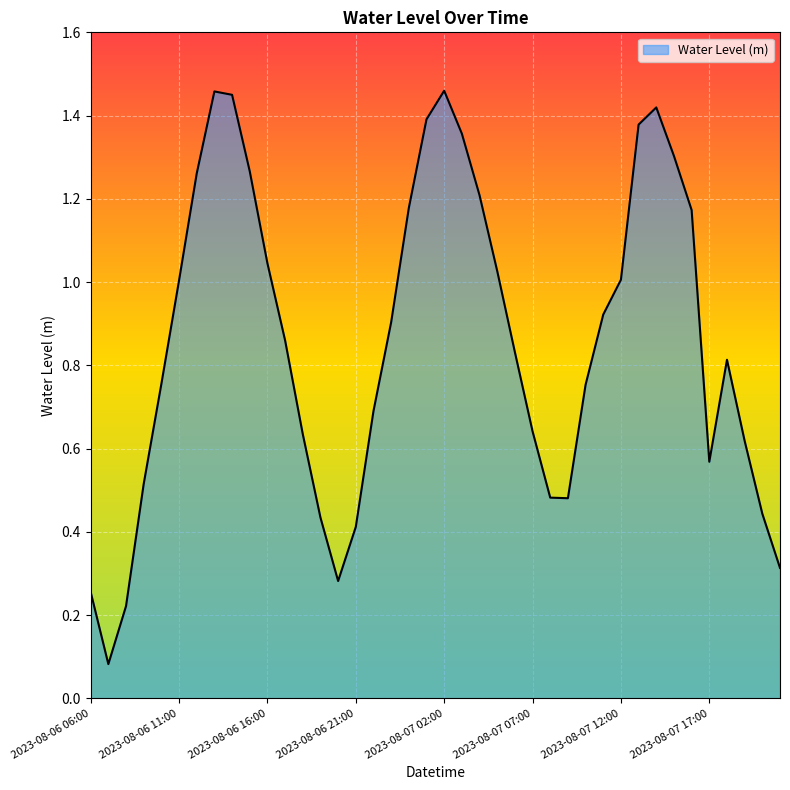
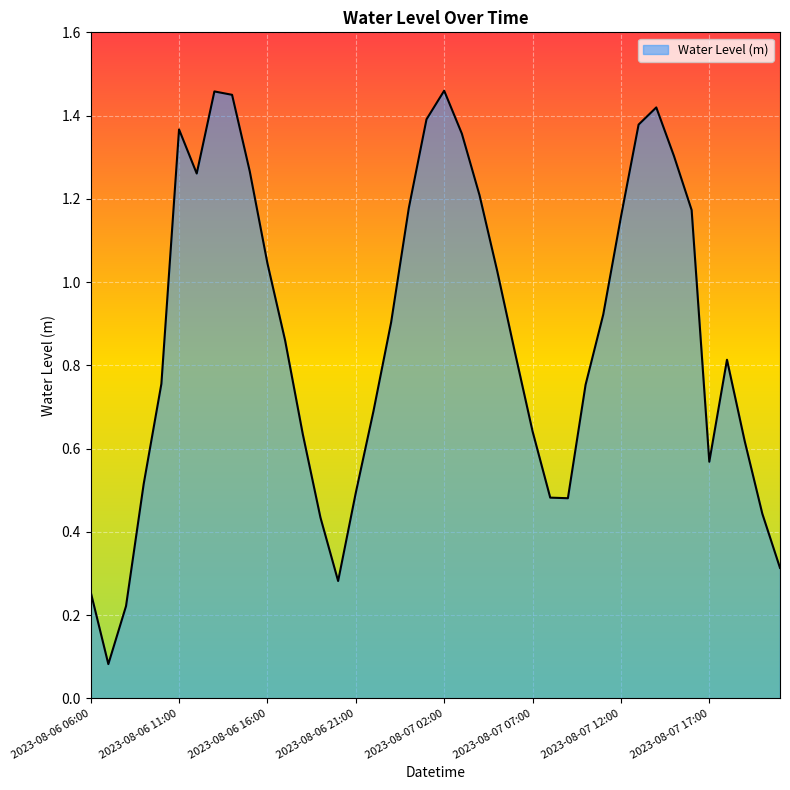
2023-08-06 11:00: 1.00 -> 1.37
2023-08-06 21:00: 0.41 -> 0.49
2023-08-07 12:00: 1.01 -> 1.16
